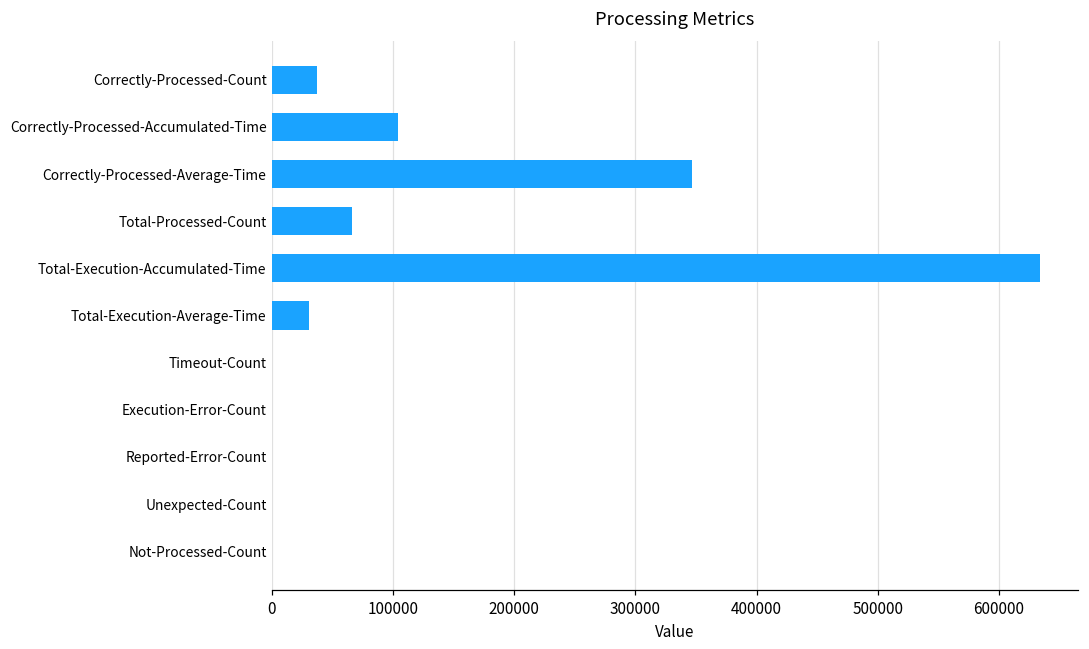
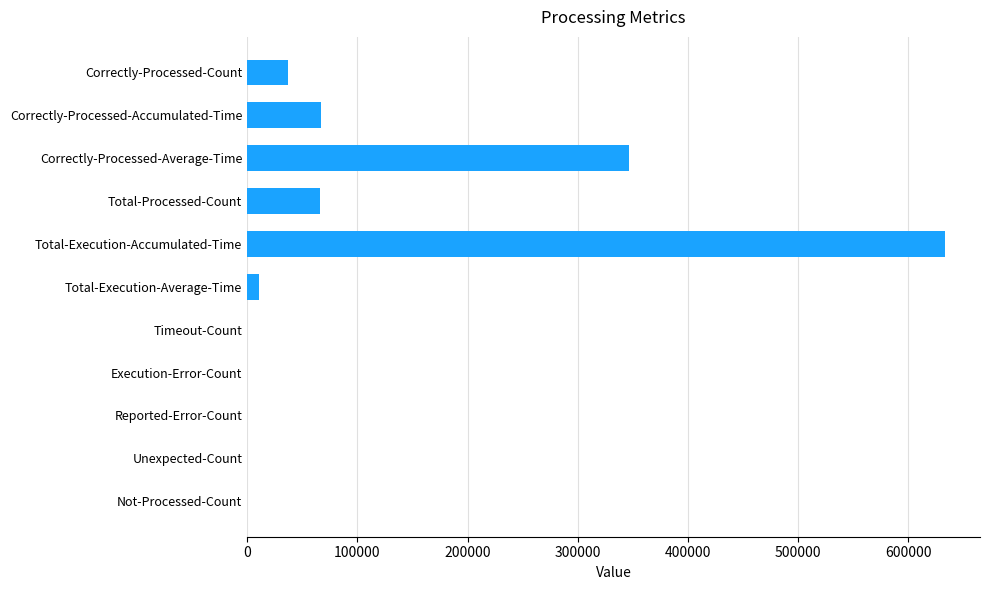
Correctly-Processed-Accumulated-Time: 104000 -> 67000
Total-Execution-Average-Time: 30000 -> 11000
